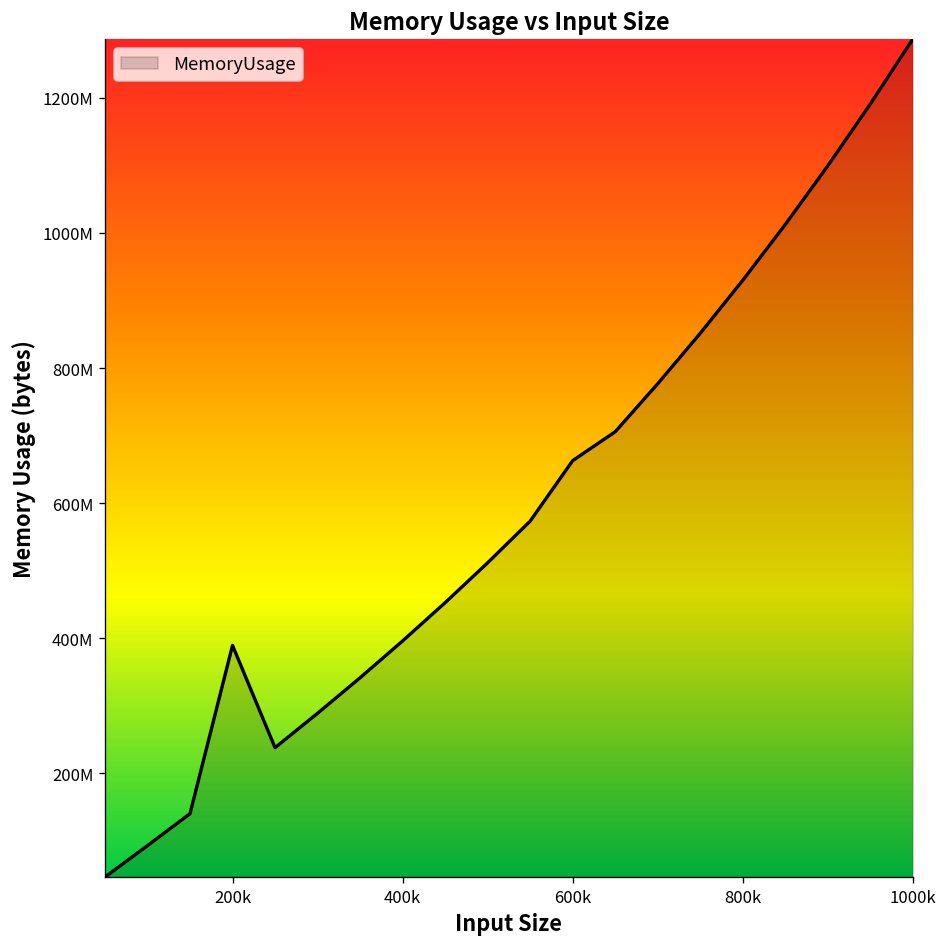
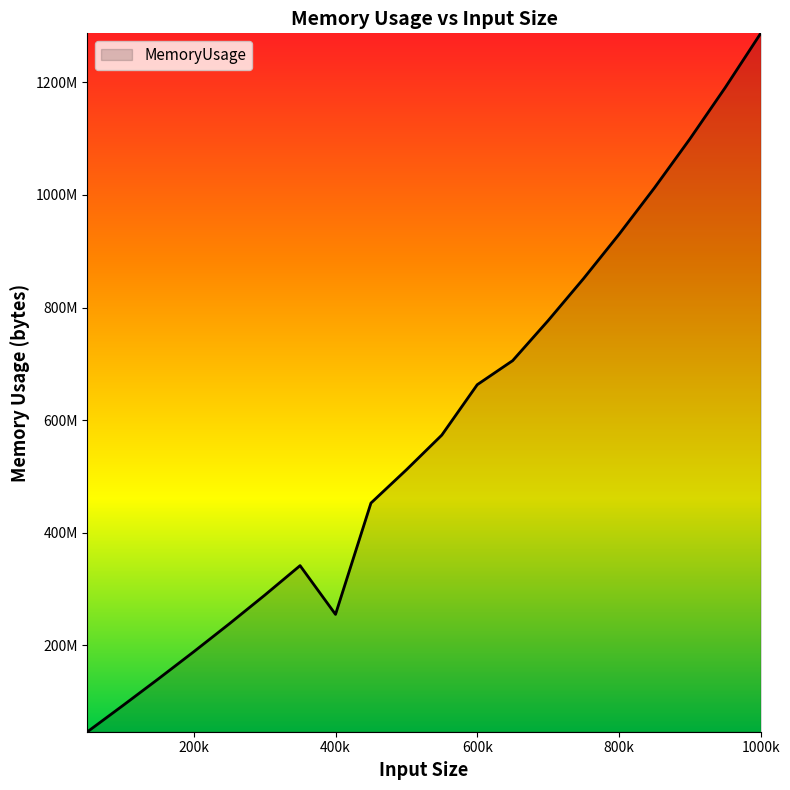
200k: 390000000 -> 190000000
400k: 400000000 -> 250000000
